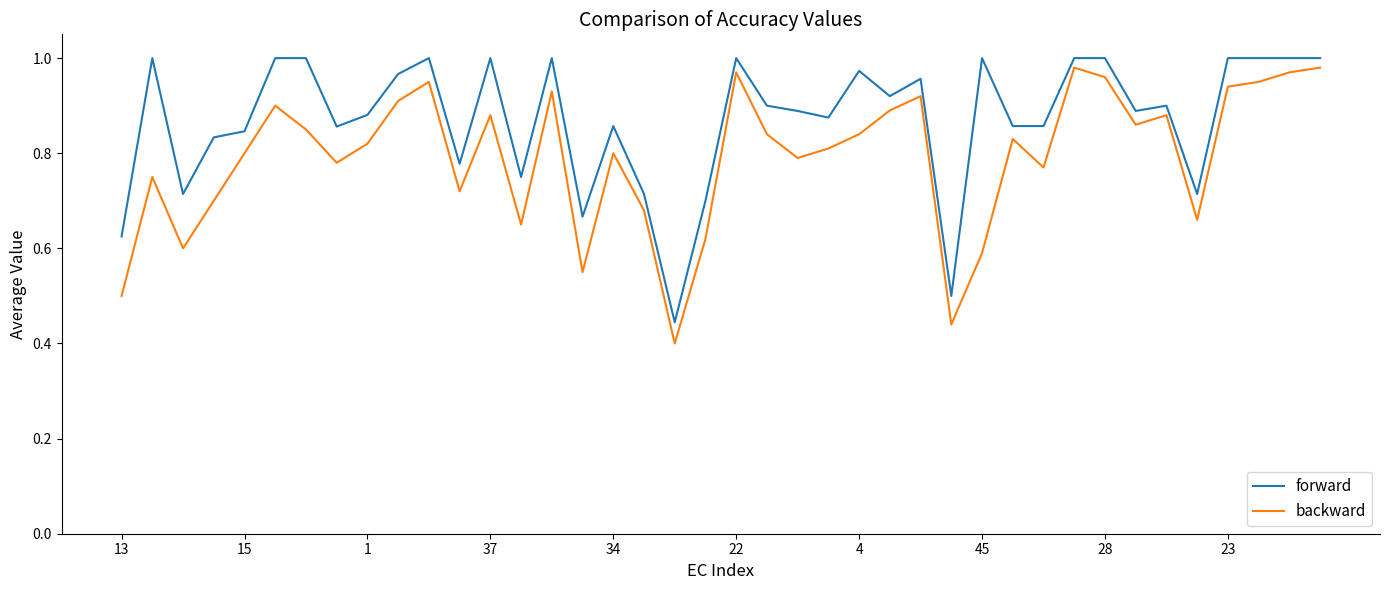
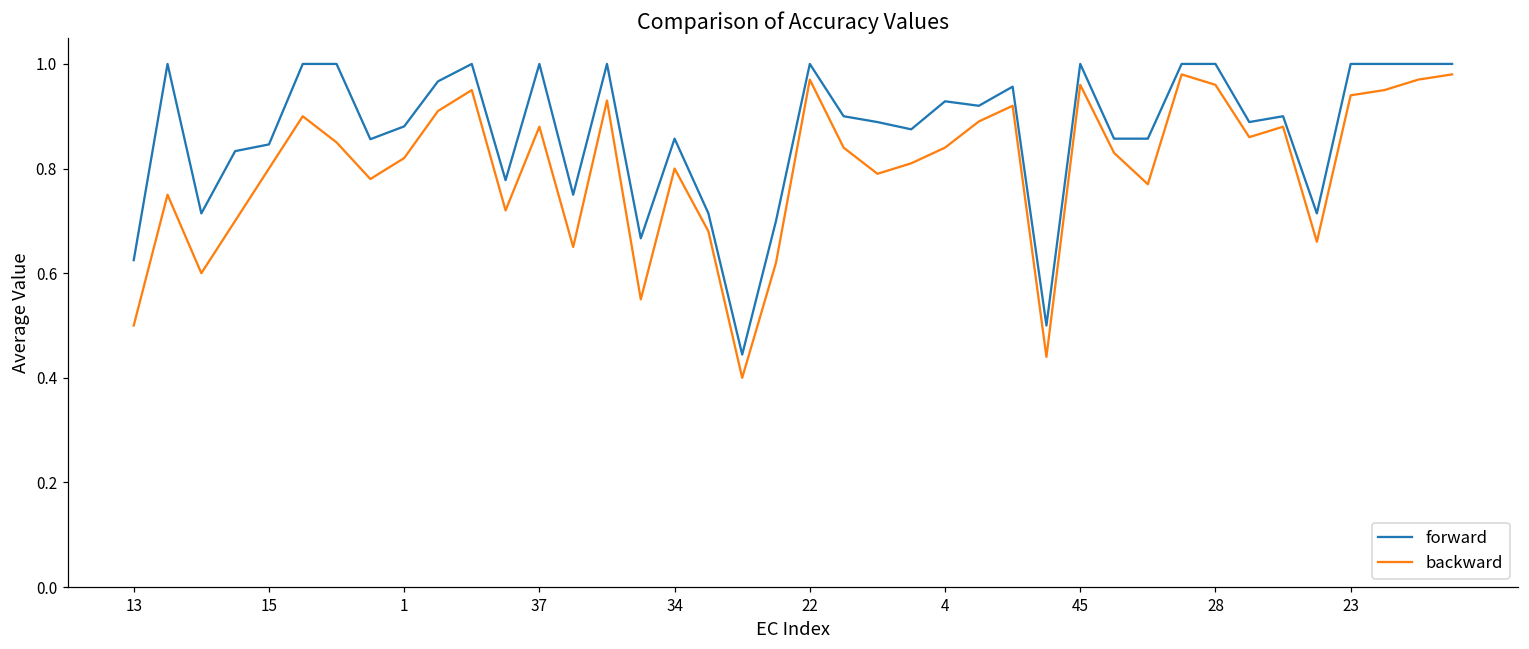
forward, 4: 0.97 -> 0.93
backward, 45: 0.59 -> 0.96
